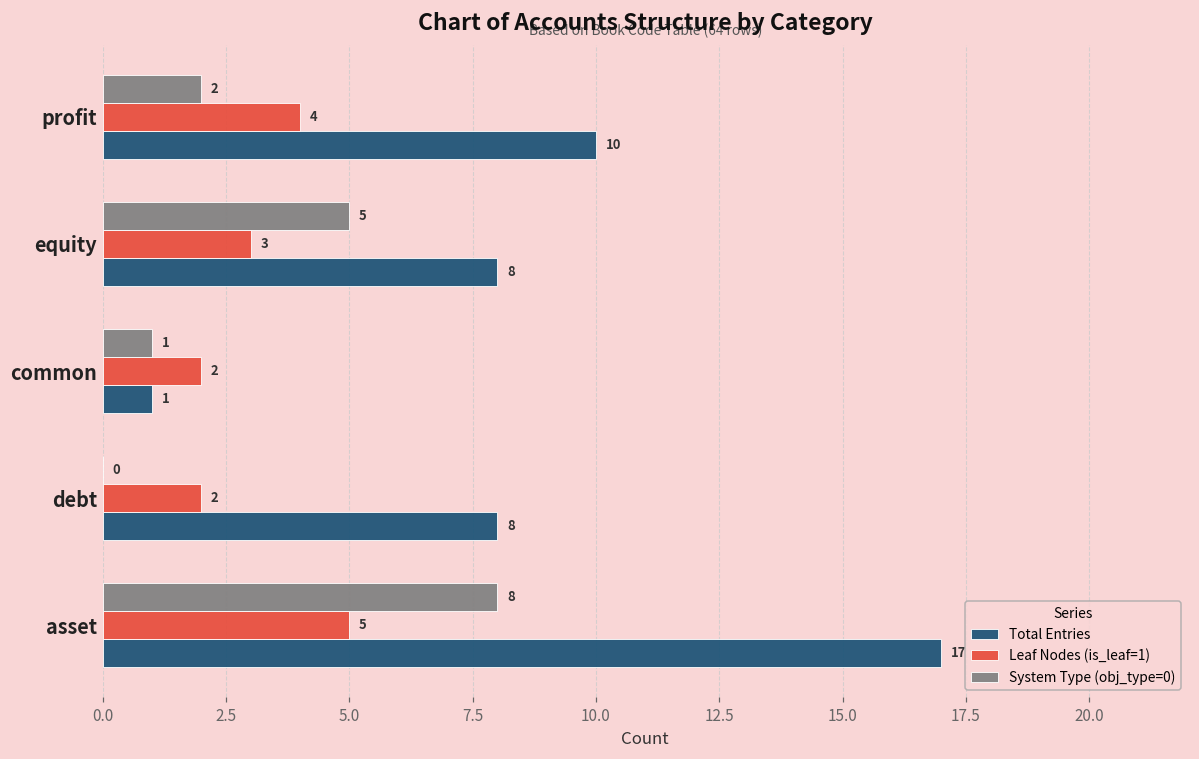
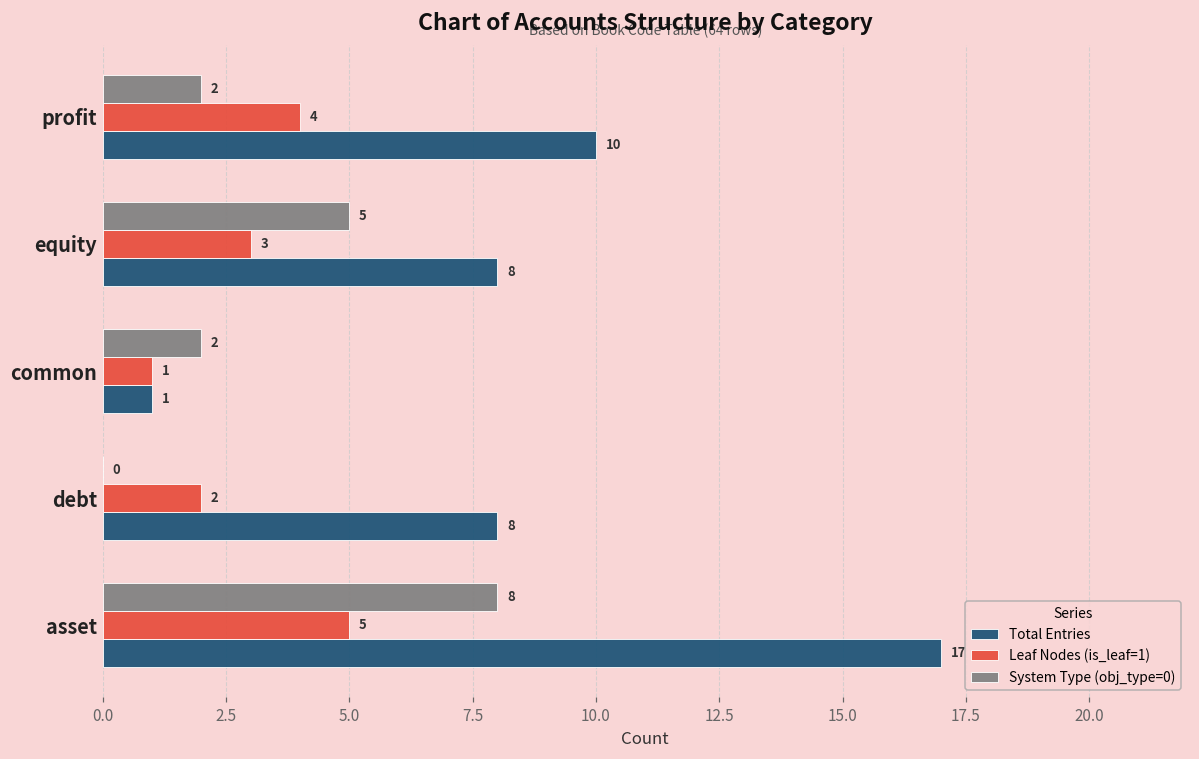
System Type (obj_type=0), common: 1 -> 2
Leaf Nodes (is_leaf=1), common: 2 -> 1
